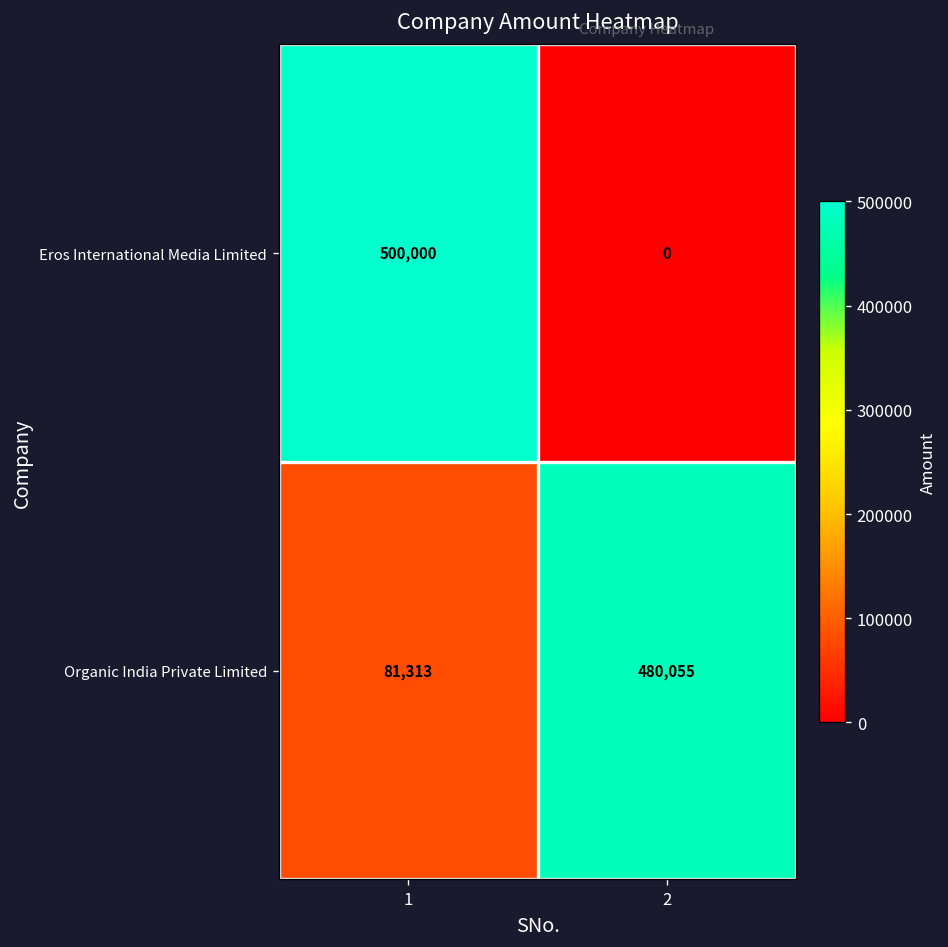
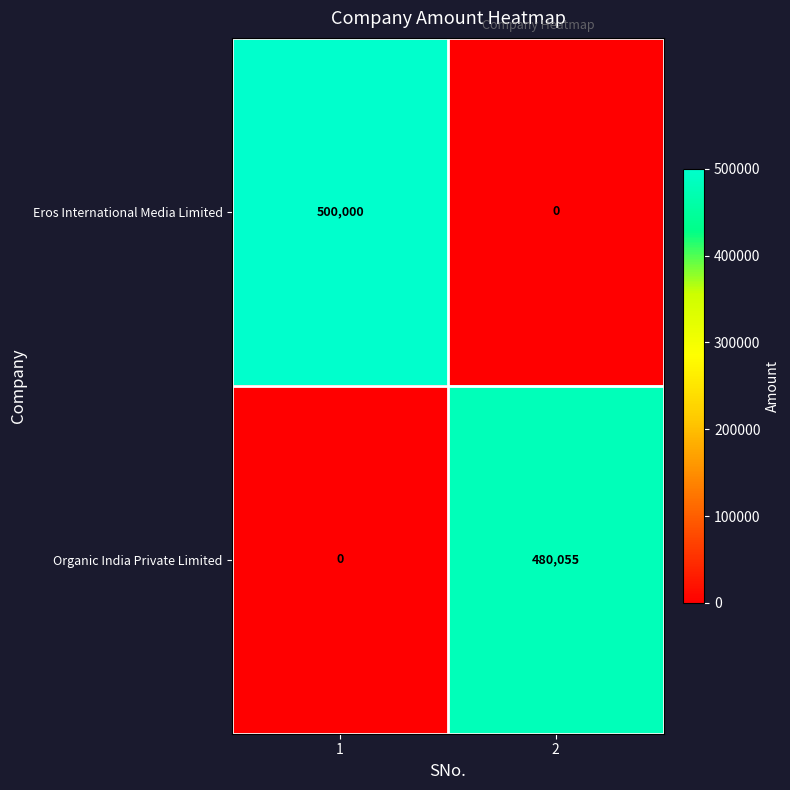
Organic India Private Limited, 1: 81,313 -> 0
